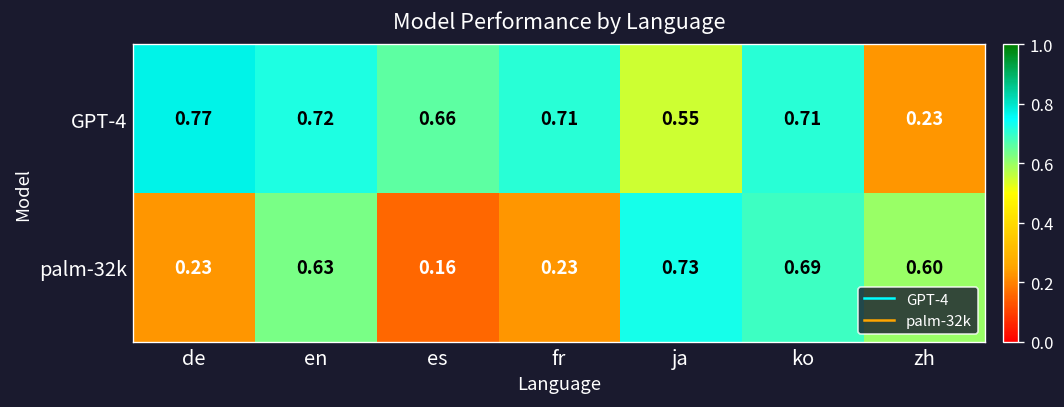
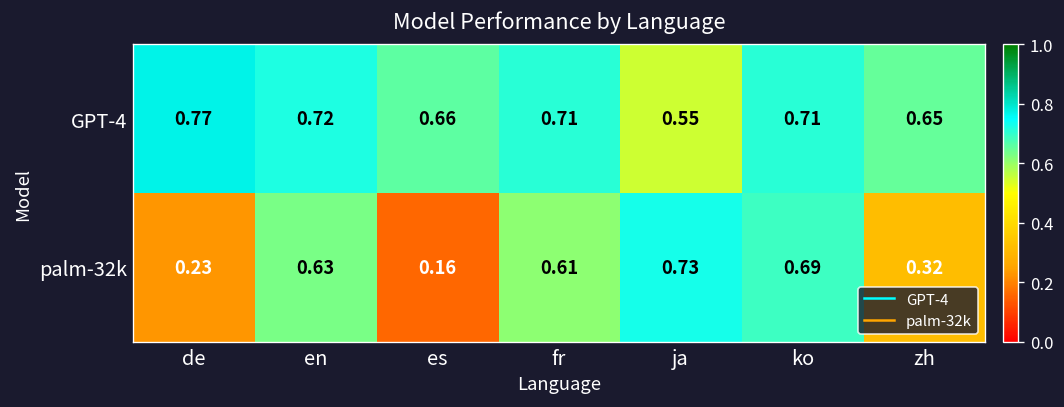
GPT-4, zh: 0.23 -> 0.65
palm-32k, fr: 0.23 -> 0.61
palm-32k, zh: 0.60 -> 0.32
